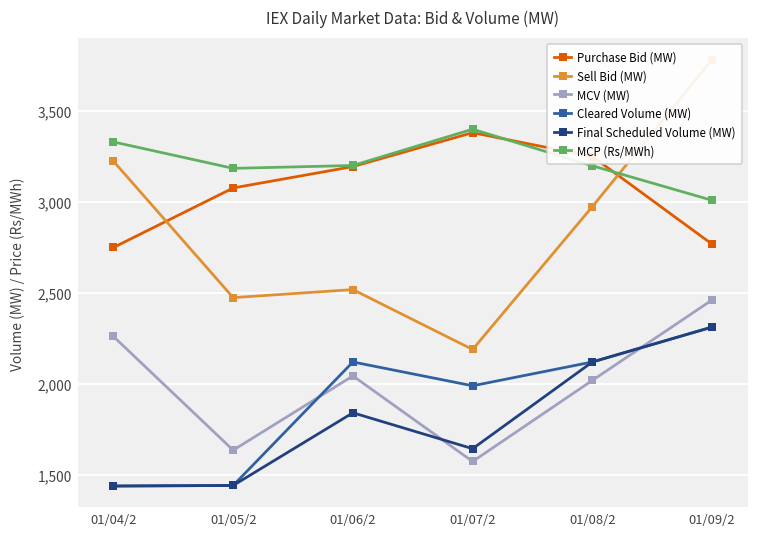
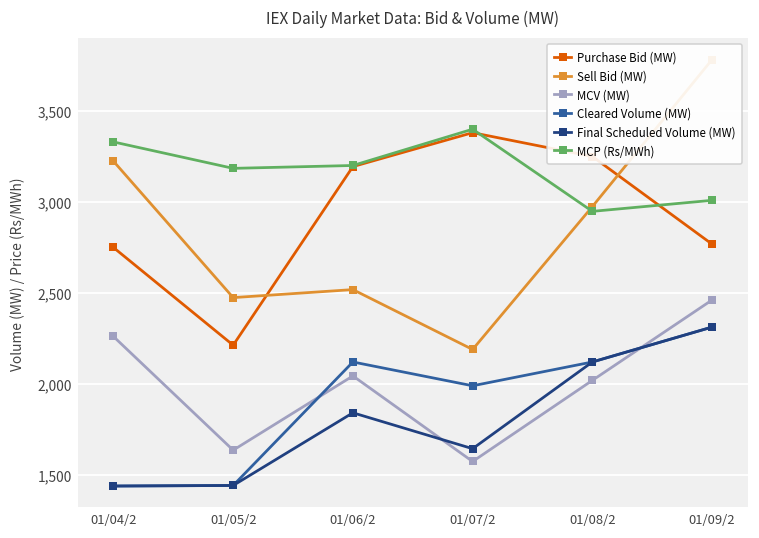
Purchase Bid (MW), 01/05/2: 3,080 -> 2,210
MCP (Rs/MWh), 01/08/2: 3,200 -> 2,950
